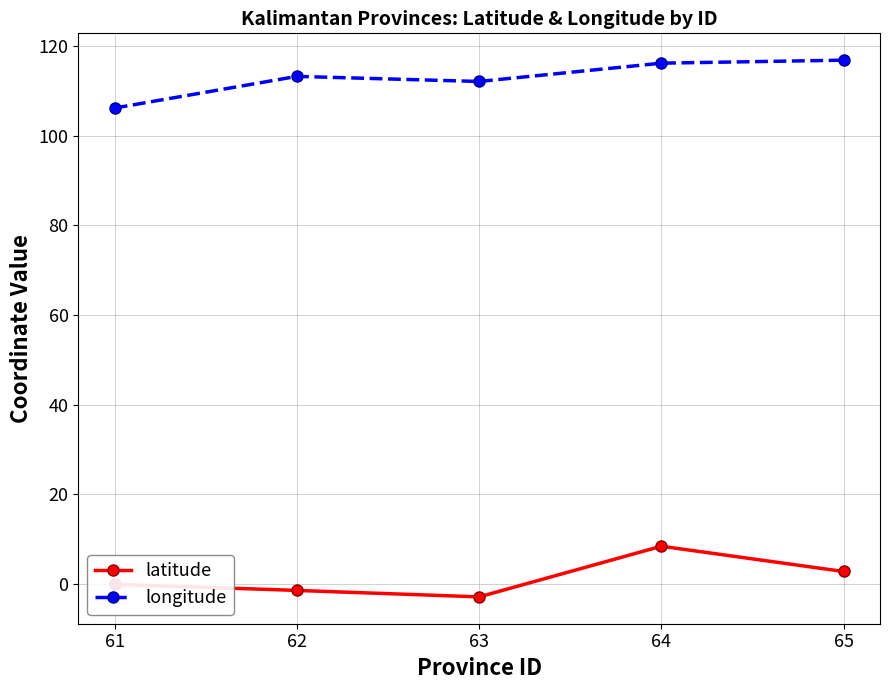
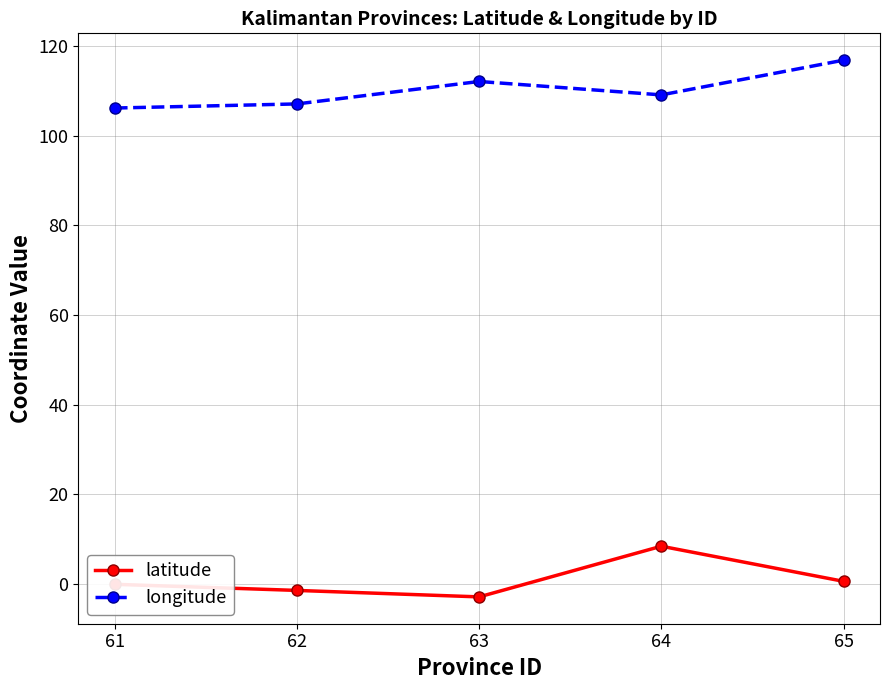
longitude, 62: 113 -> 107
longitude, 64: 116 -> 109
latitude, 65: 3 -> 1
